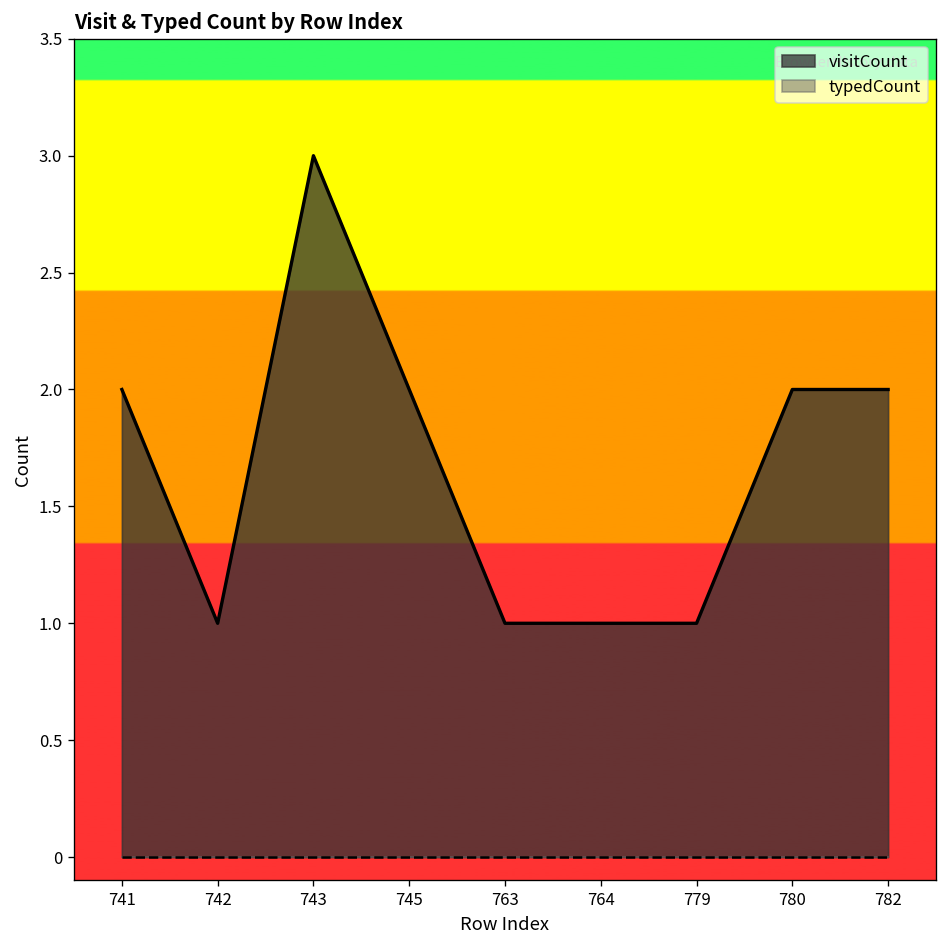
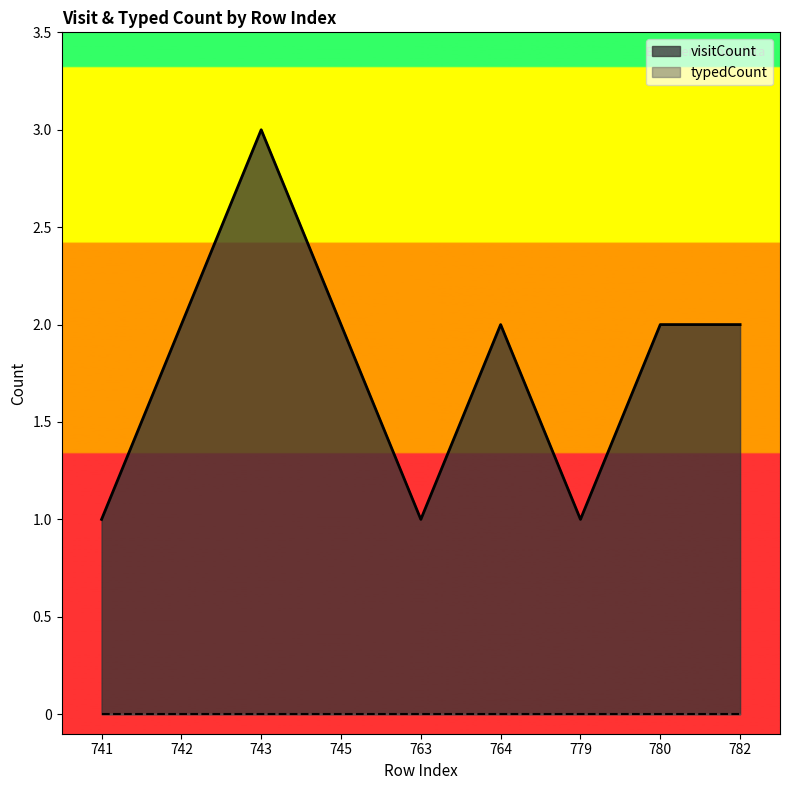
visitCount, 741: 2 -> 1
visitCount, 742: 1 -> 2
visitCount, 764: 1 -> 2
